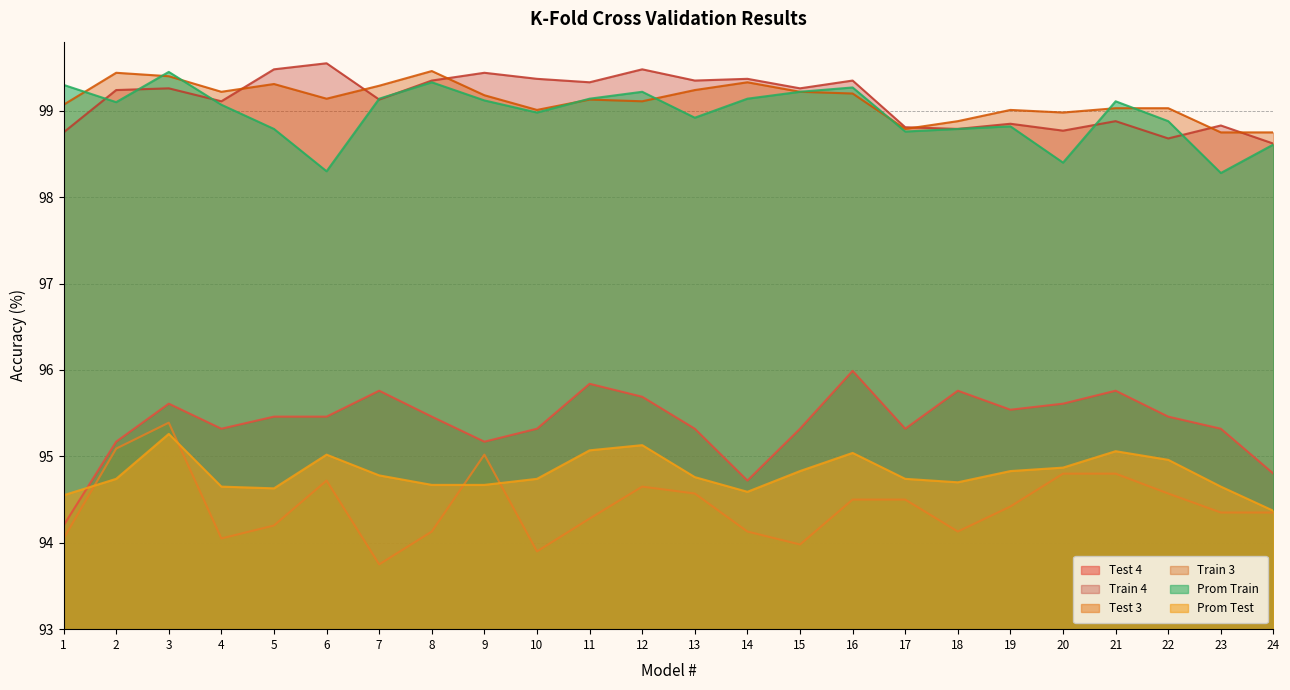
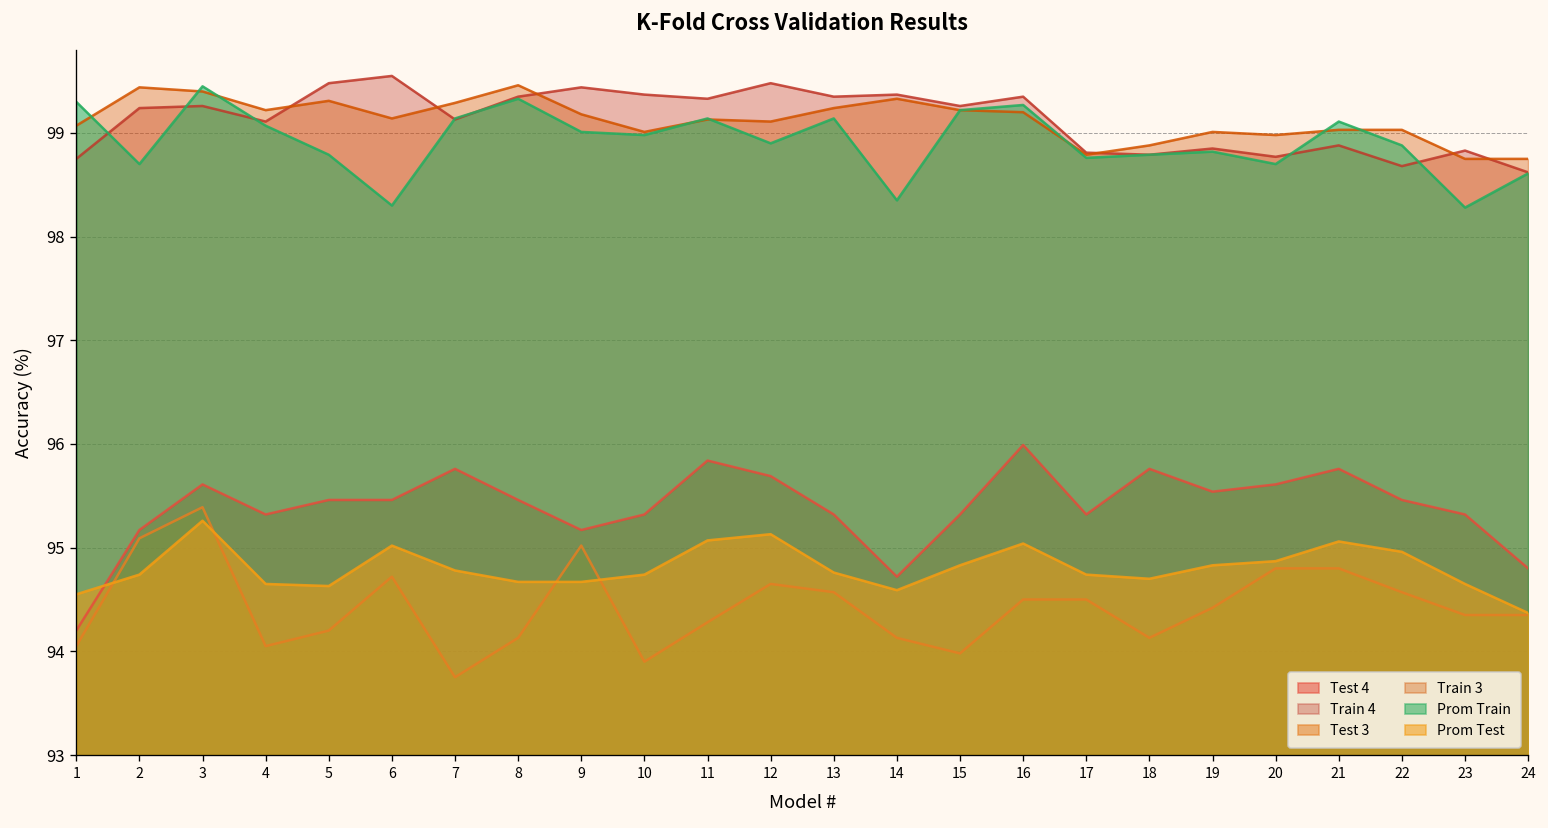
Prom Train, 2: 99.1 -> 98.7
Prom Train, 9: 99.1 -> 99.0
Prom Train, 12: 99.2 -> 98.9
Prom Train, 13: 98.9 -> 99.1
Prom Train, 14: 99.1 -> 98.4
Prom Train, 20: 98.4 -> 98.7
